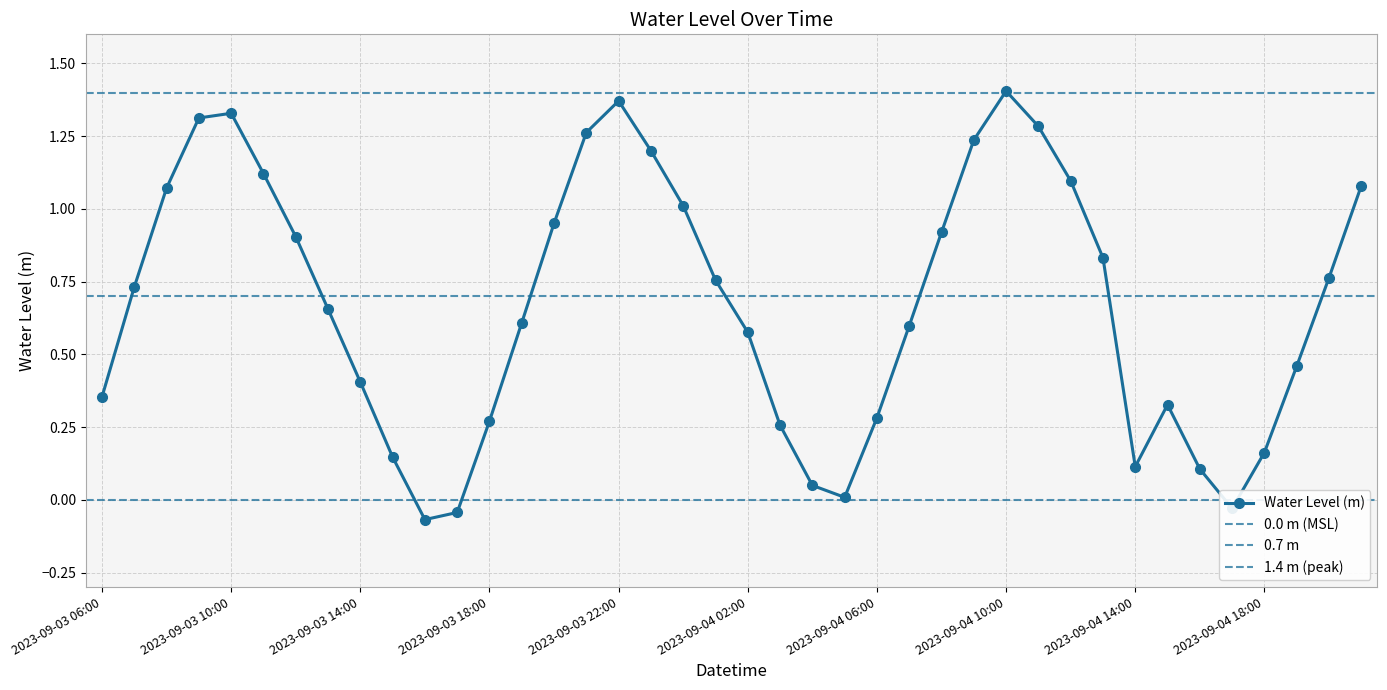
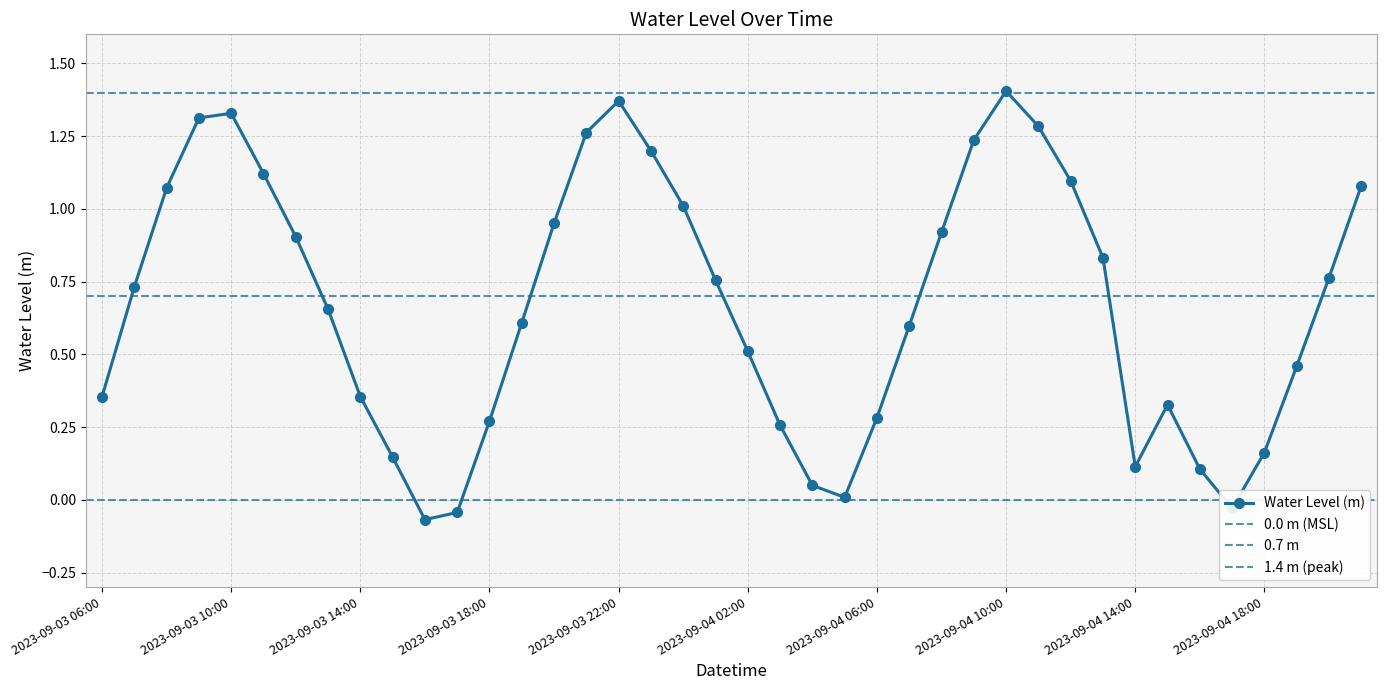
2023-09-03 14:00: 0.40 -> 0.35
2023-09-04 02:00: 0.58 -> 0.51
